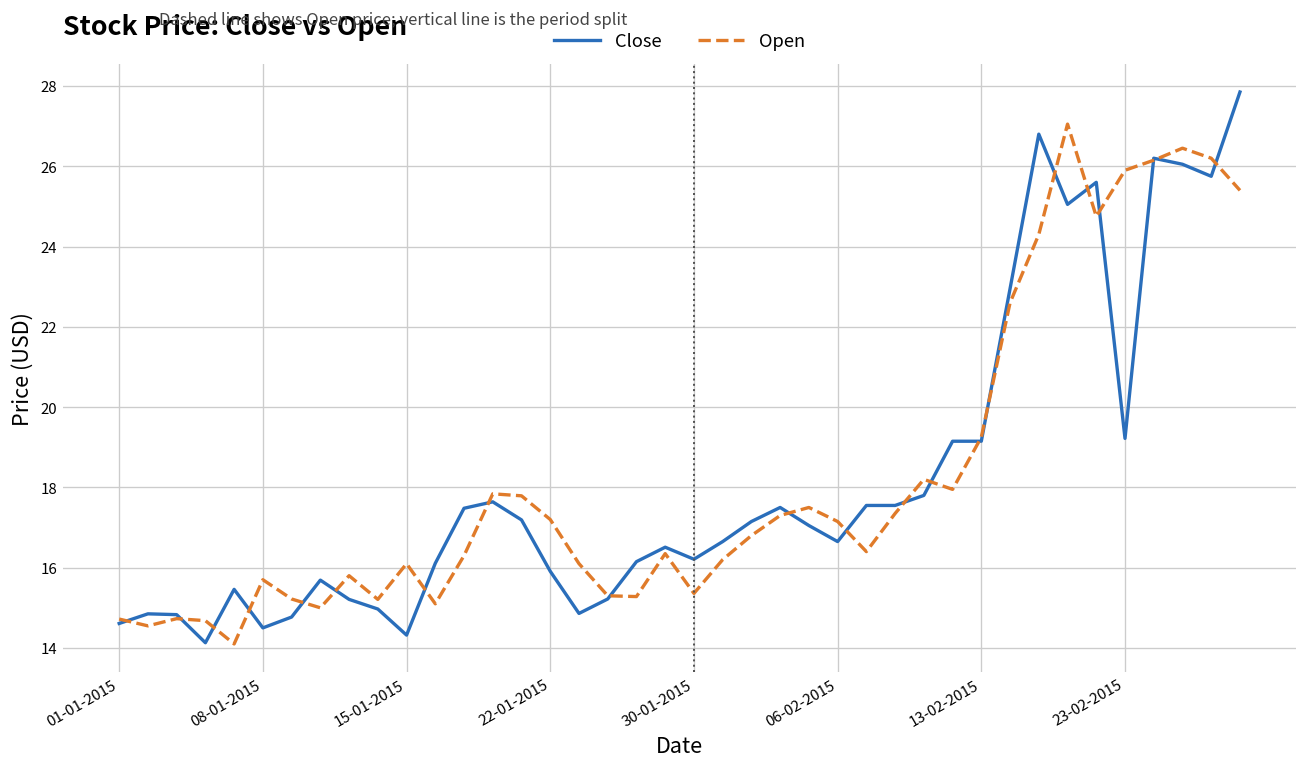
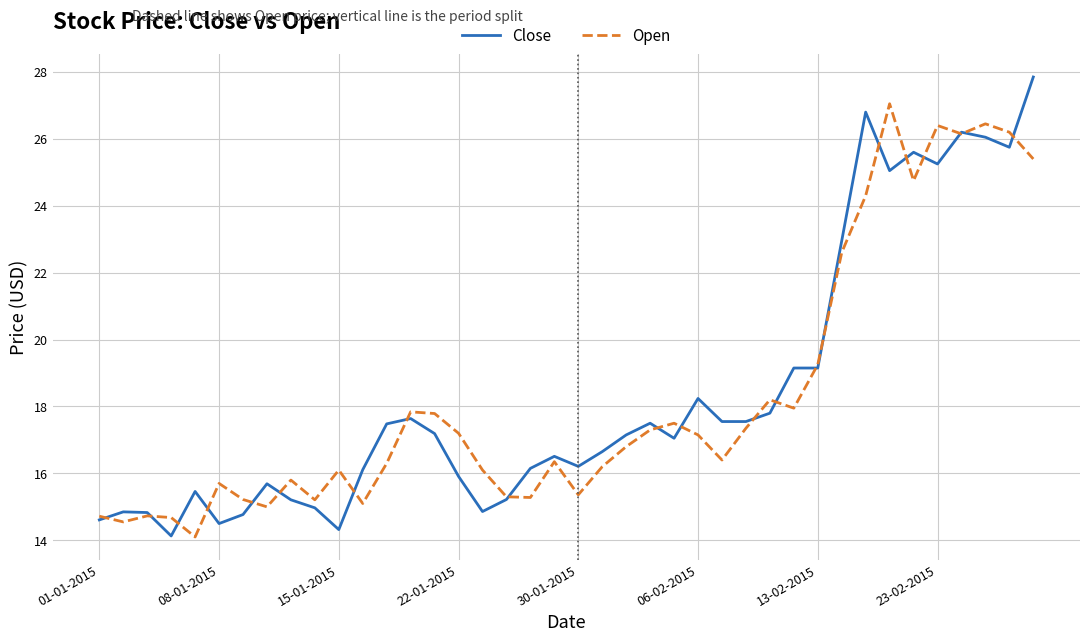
Close, 06-02-2015: 16.7 -> 18.2
Close, 23-02-2015: 19.2 -> 25.3
Open, 23-02-2015: 25.9 -> 26.4
